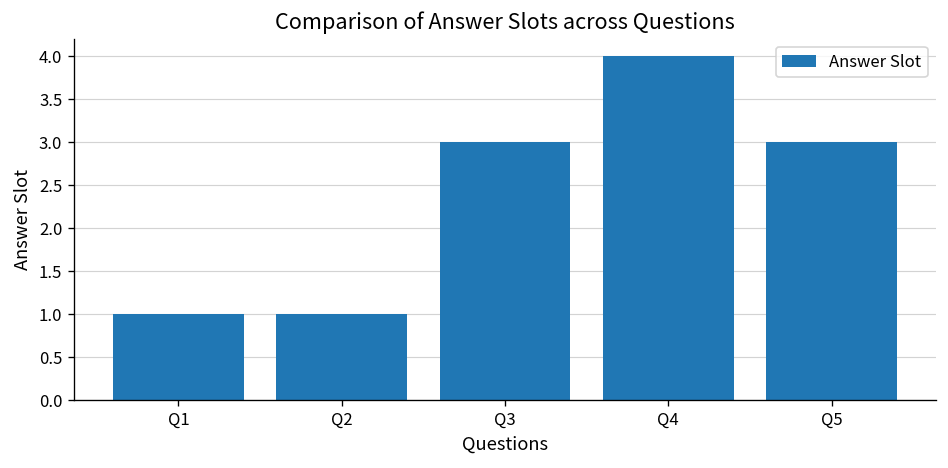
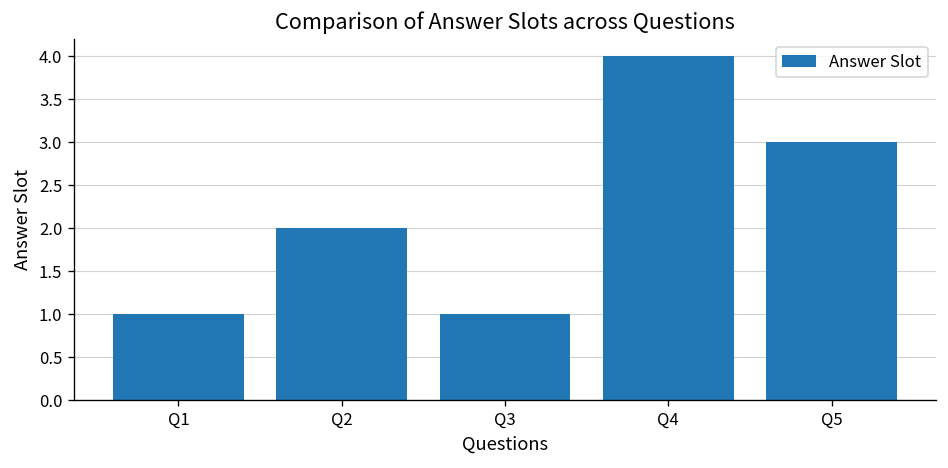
Q2: 1 -> 2
Q3: 3 -> 1
